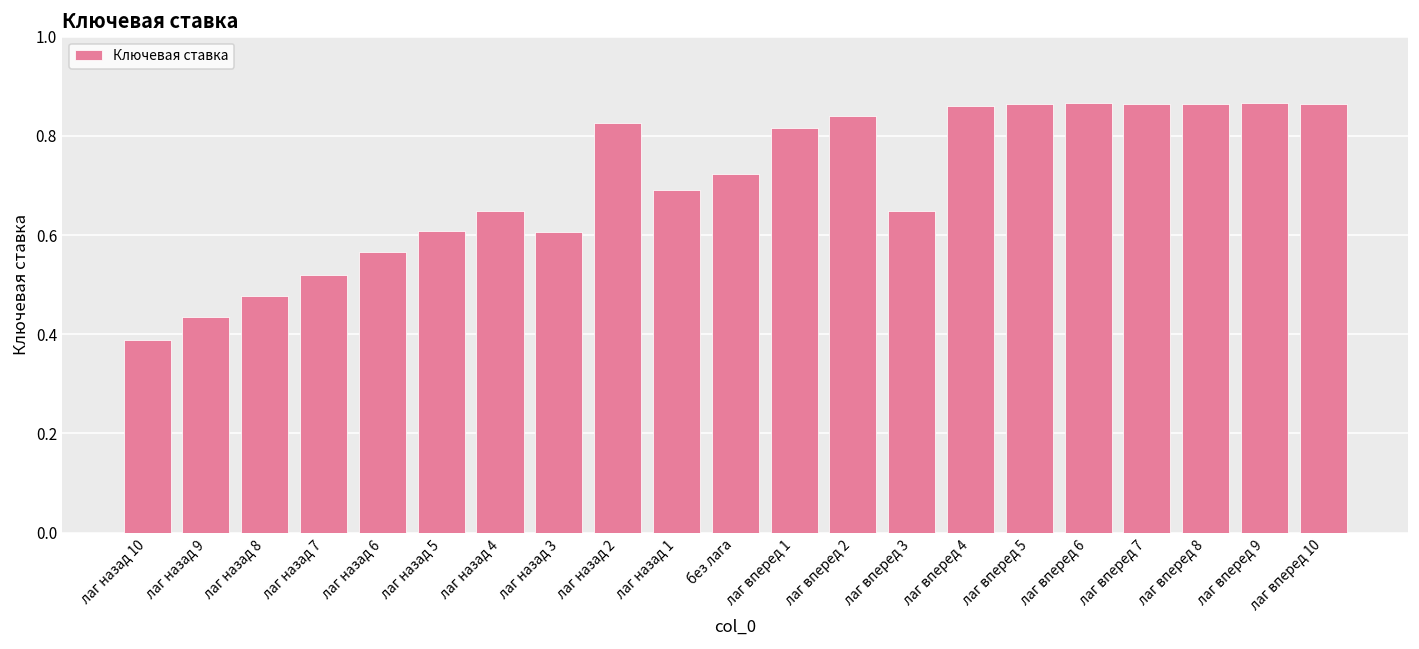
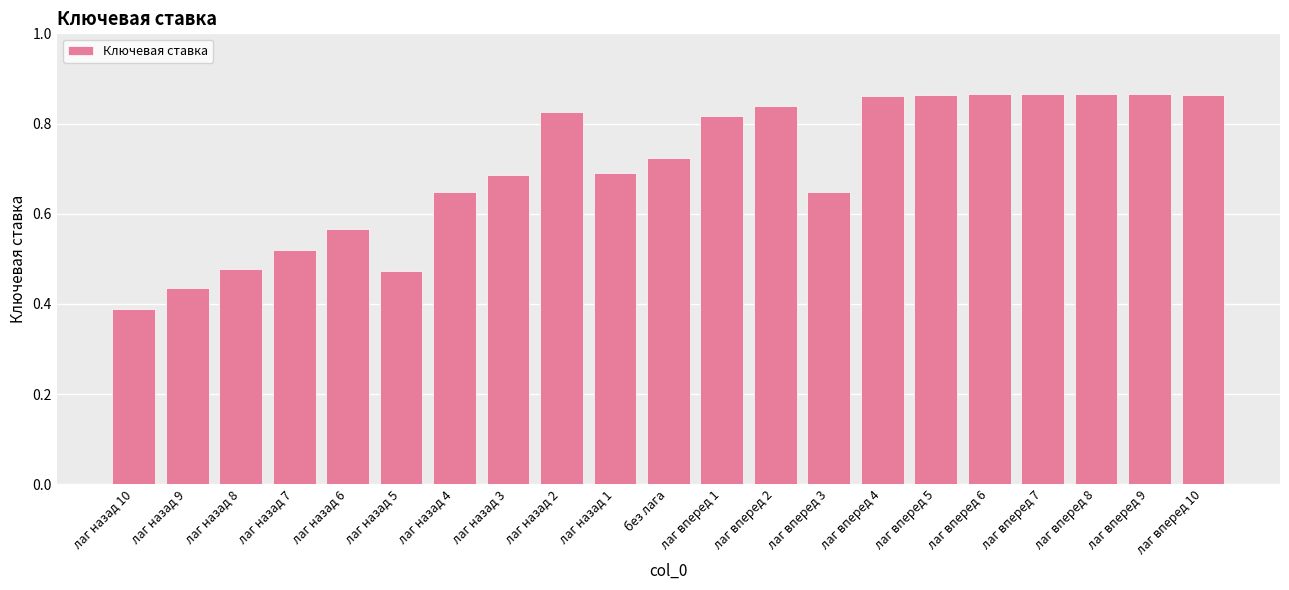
лаг назад 5: 0.61 -> 0.47
лаг назад 3: 0.61 -> 0.69
